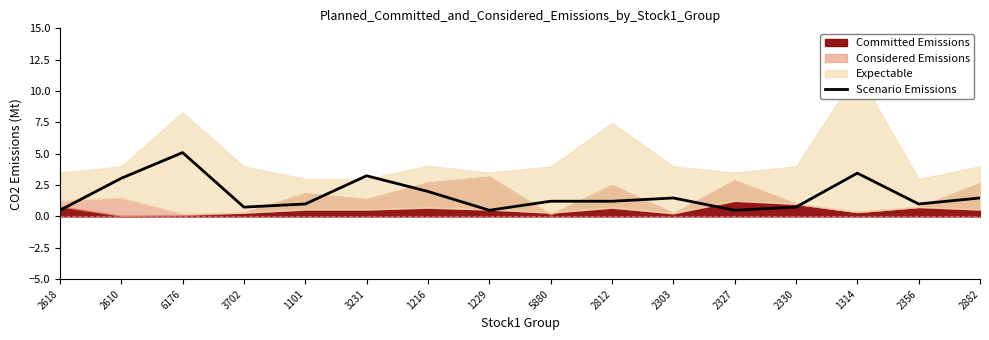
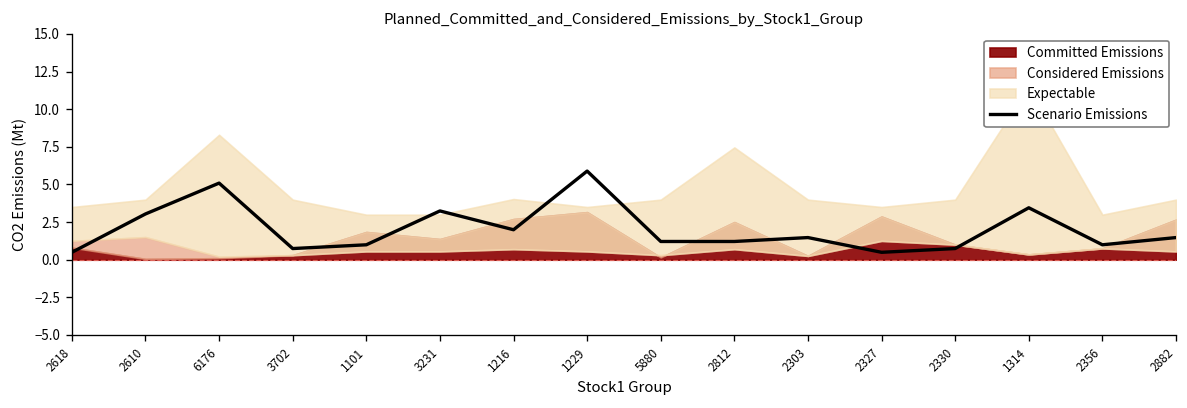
Scenario Emissions, 1229: 0.5 -> 5.9
